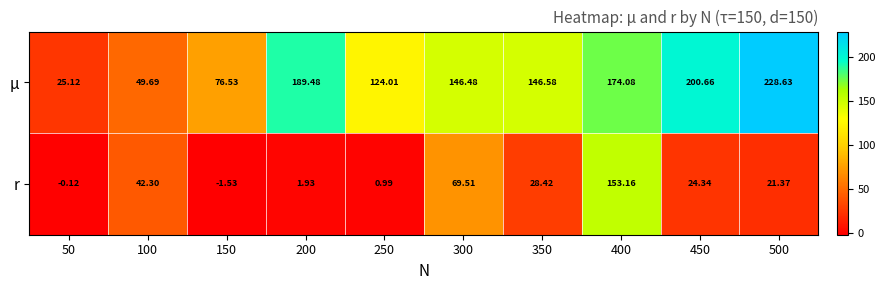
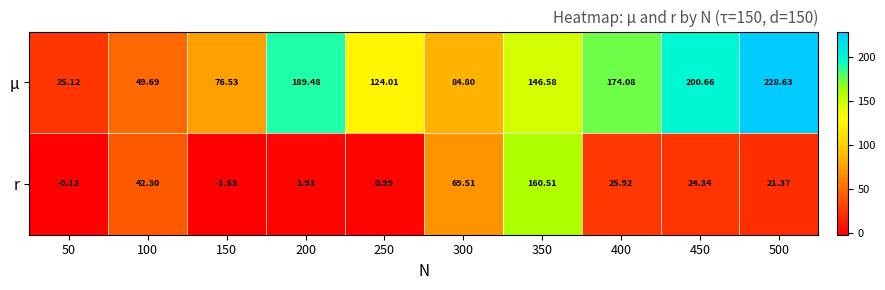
µ, 300: 146.48 -> 84.80
r, 350: 28.42 -> 160.51
r, 400: 153.16 -> 25.92
